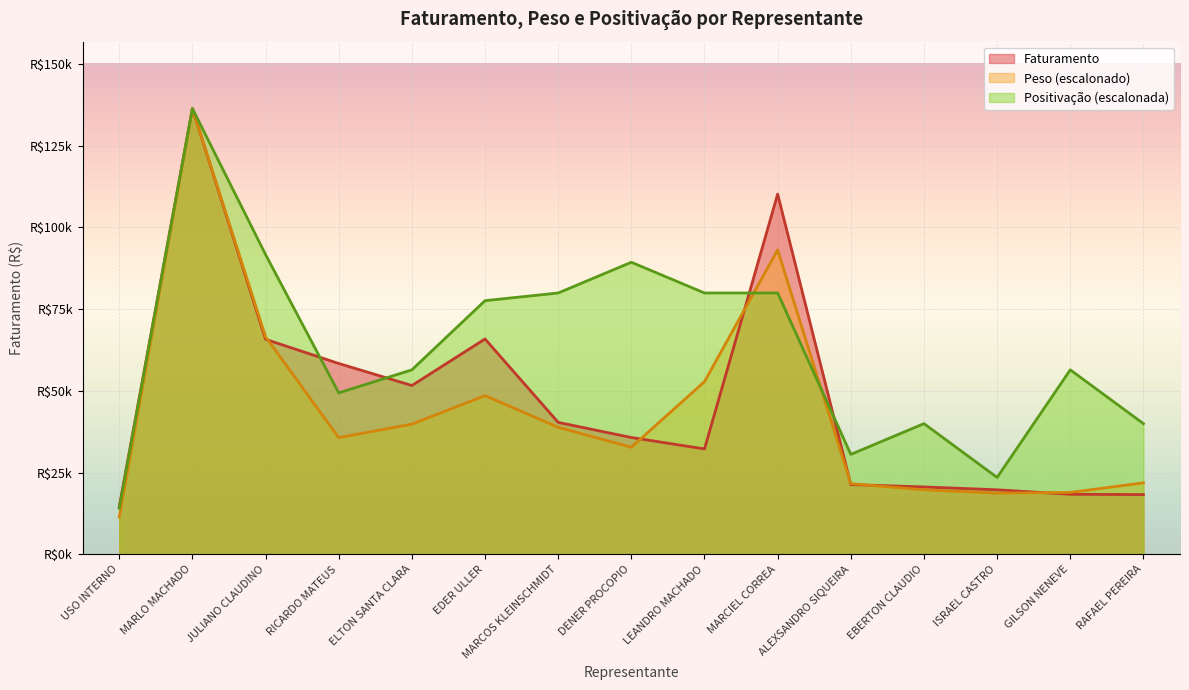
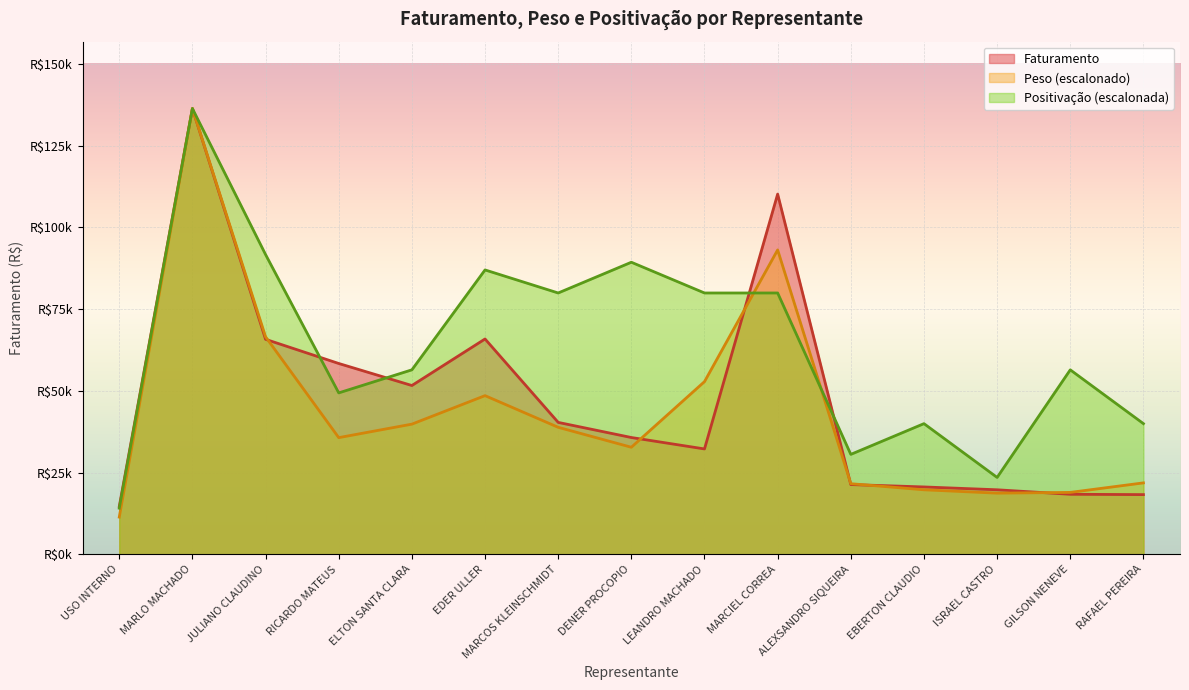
Positivação (escalonada), EDER ULLER: R$78000 -> R$87000
